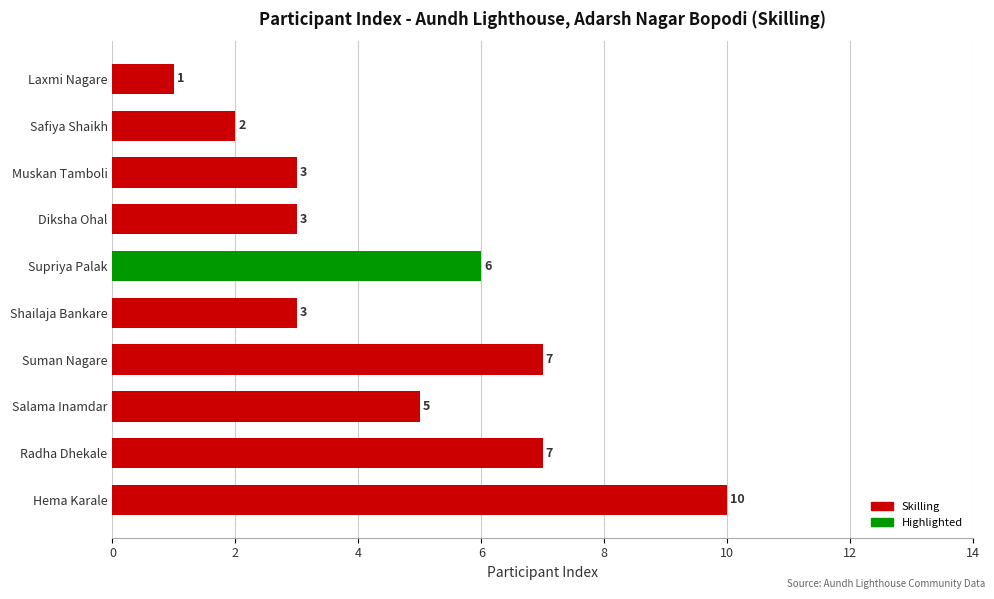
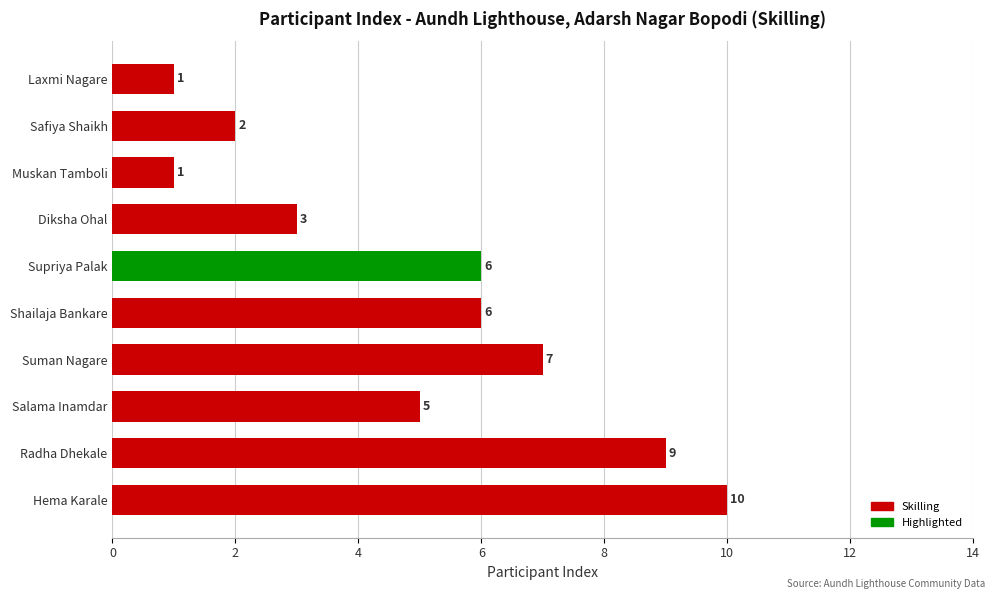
Muskan Tamboli: 3 -> 1
Shailaja Bankare: 3 -> 6
Radha Dhekale: 7 -> 9
